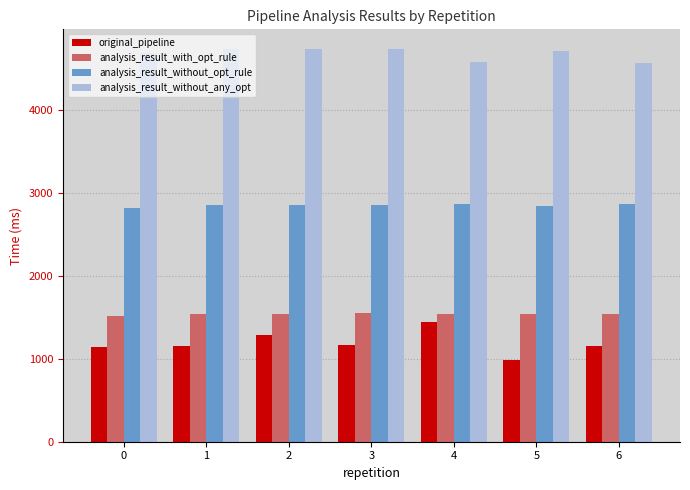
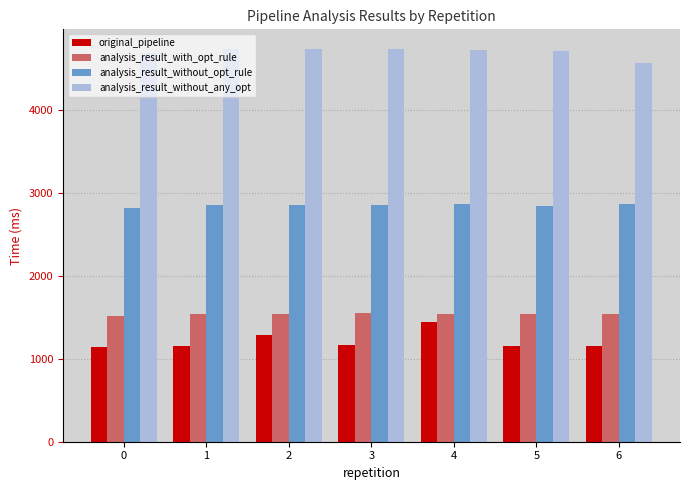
analysis_result_without_any_opt, 4: 4600 -> 4700
original_pipeline, 5: 1000 -> 1200
